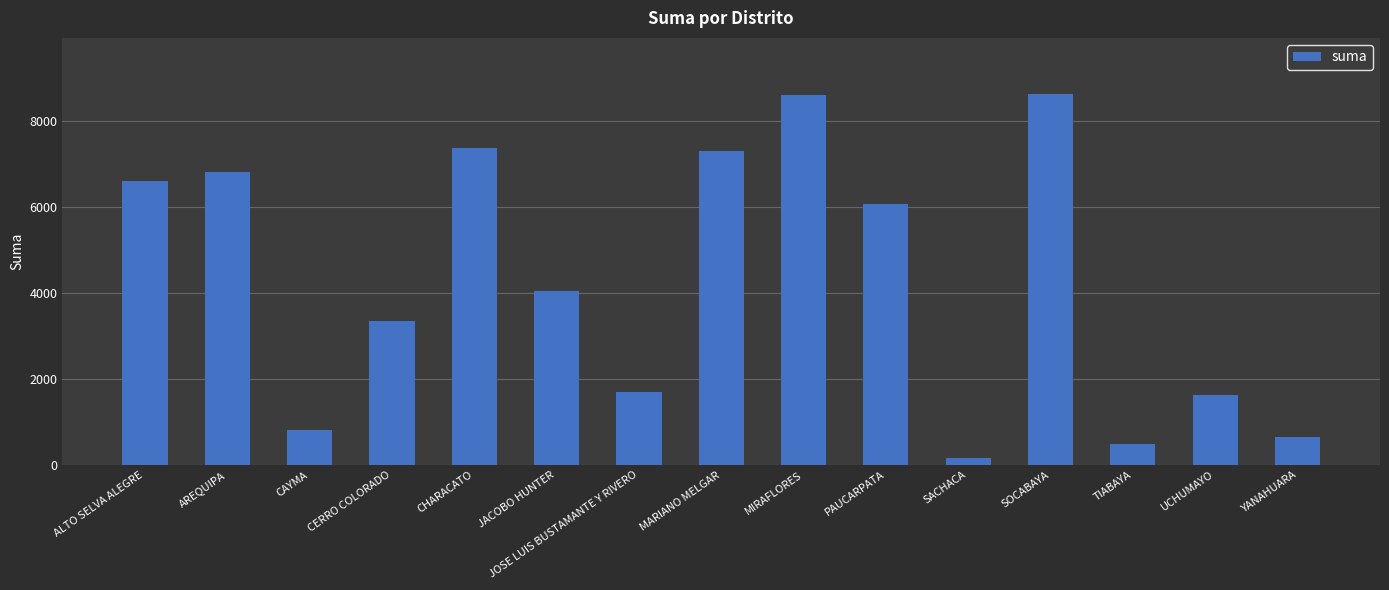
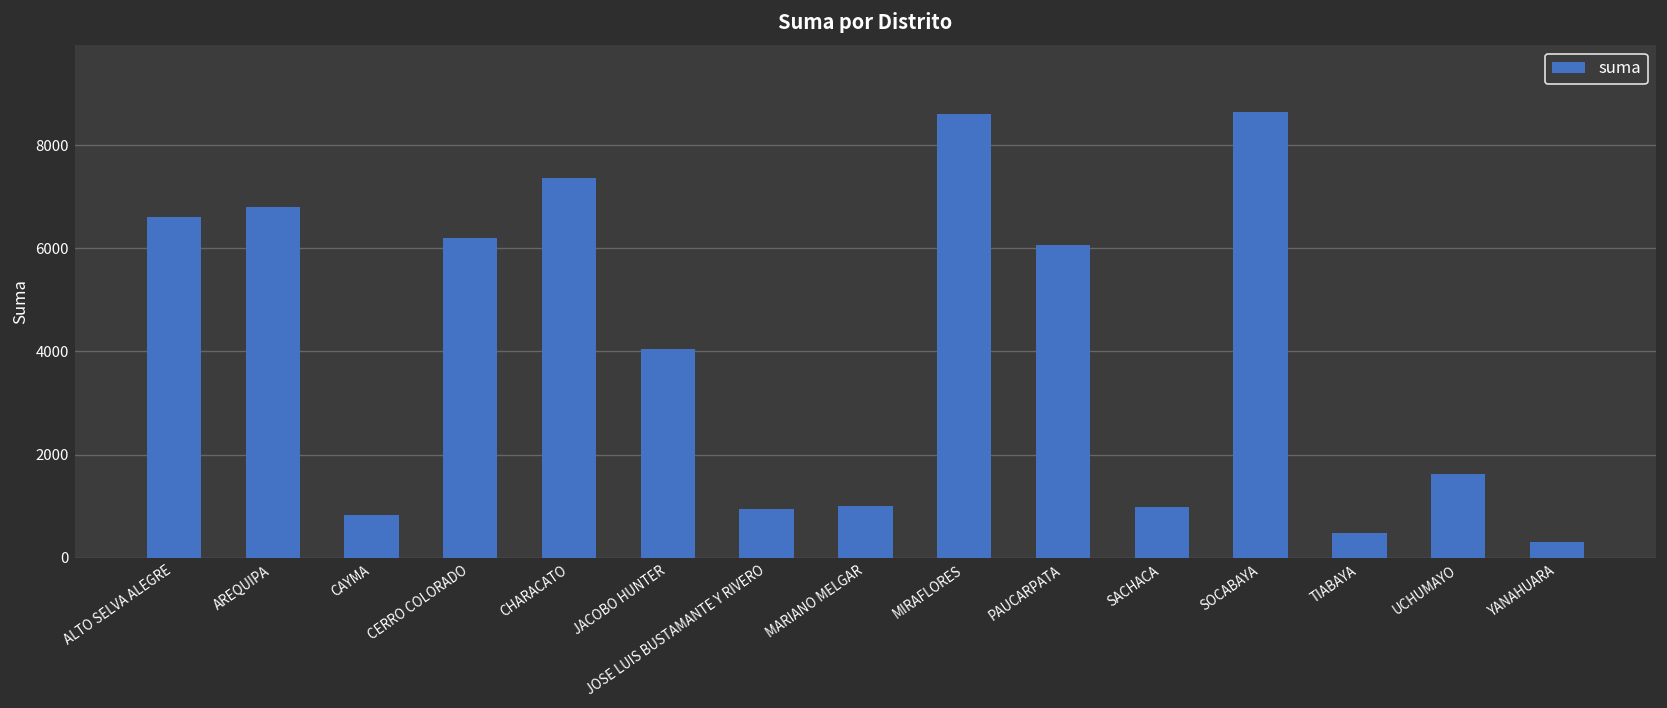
CERRO COLORADO: 3300 -> 6200
JOSE LUIS BUSTAMANTE Y RIVERO: 1700 -> 1000
MARIANO MELGAR: 7300 -> 1000
SACHACA: 200 -> 1000
YANAHUARA: 600 -> 300
